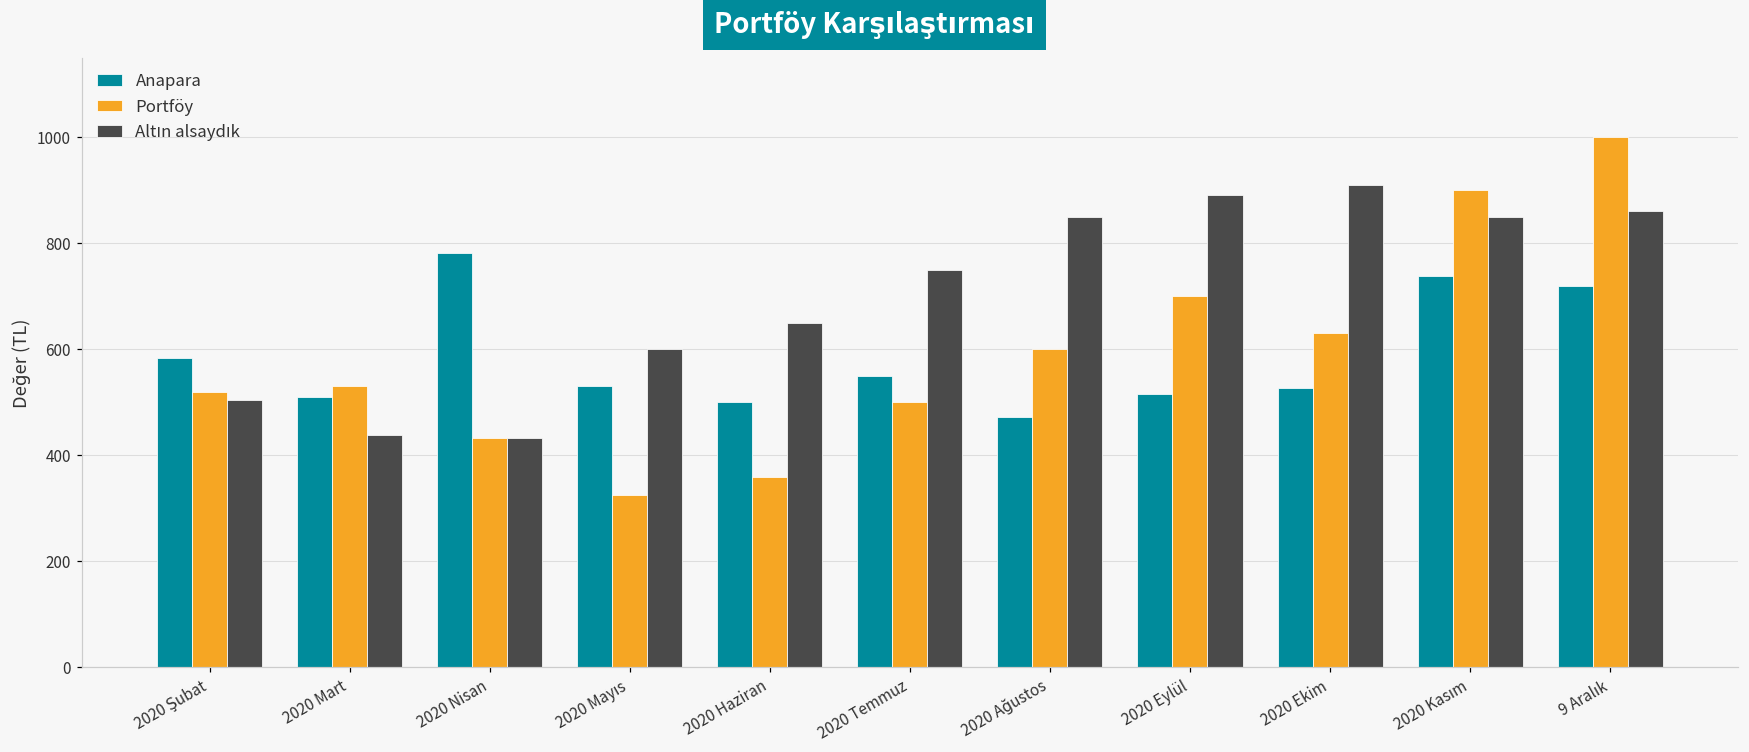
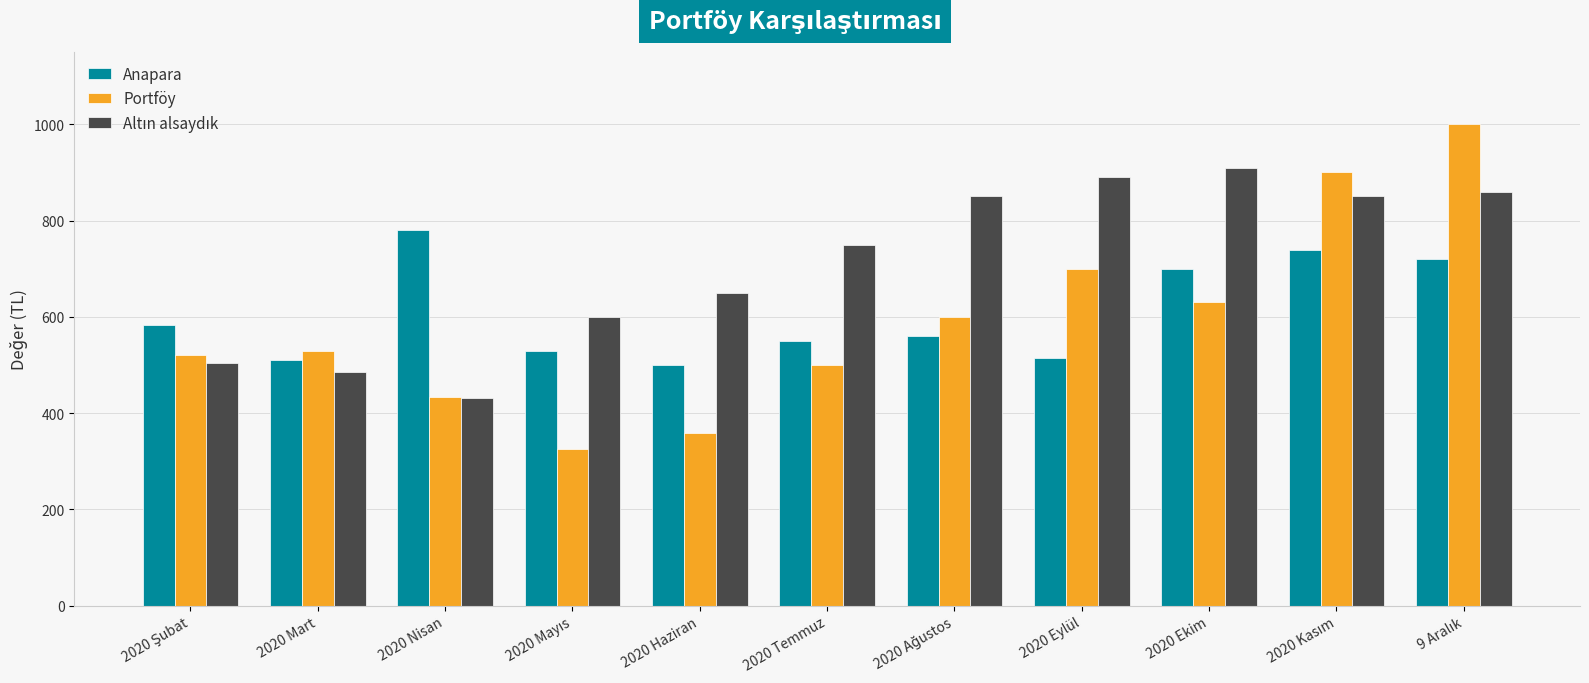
Altın alsaydık, 2020 Mart: 440 -> 490
Anapara, 2020 Ağustos: 470 -> 560
Anapara, 2020 Ekim: 530 -> 700
